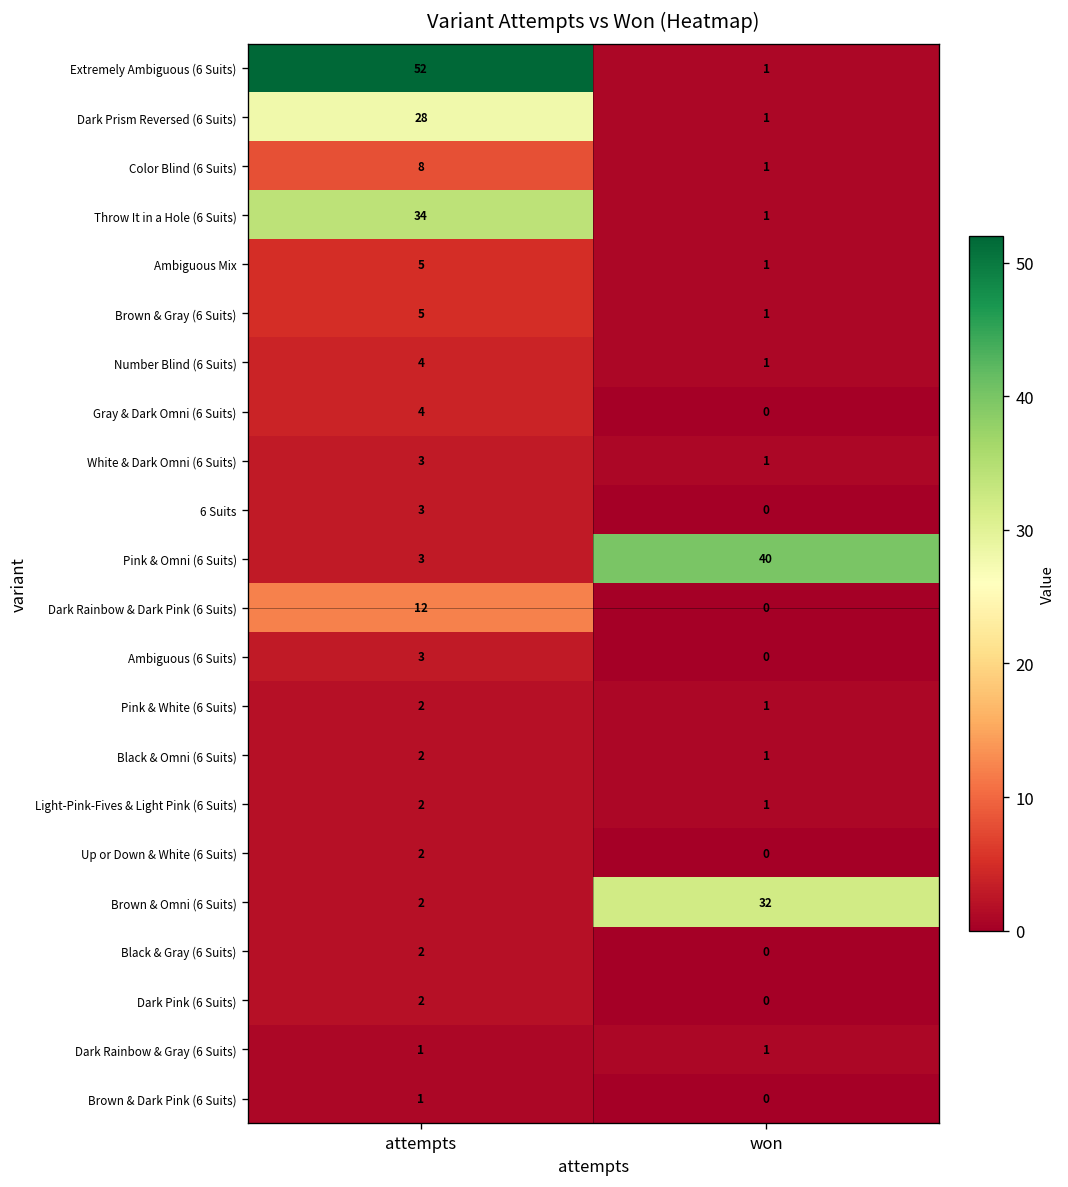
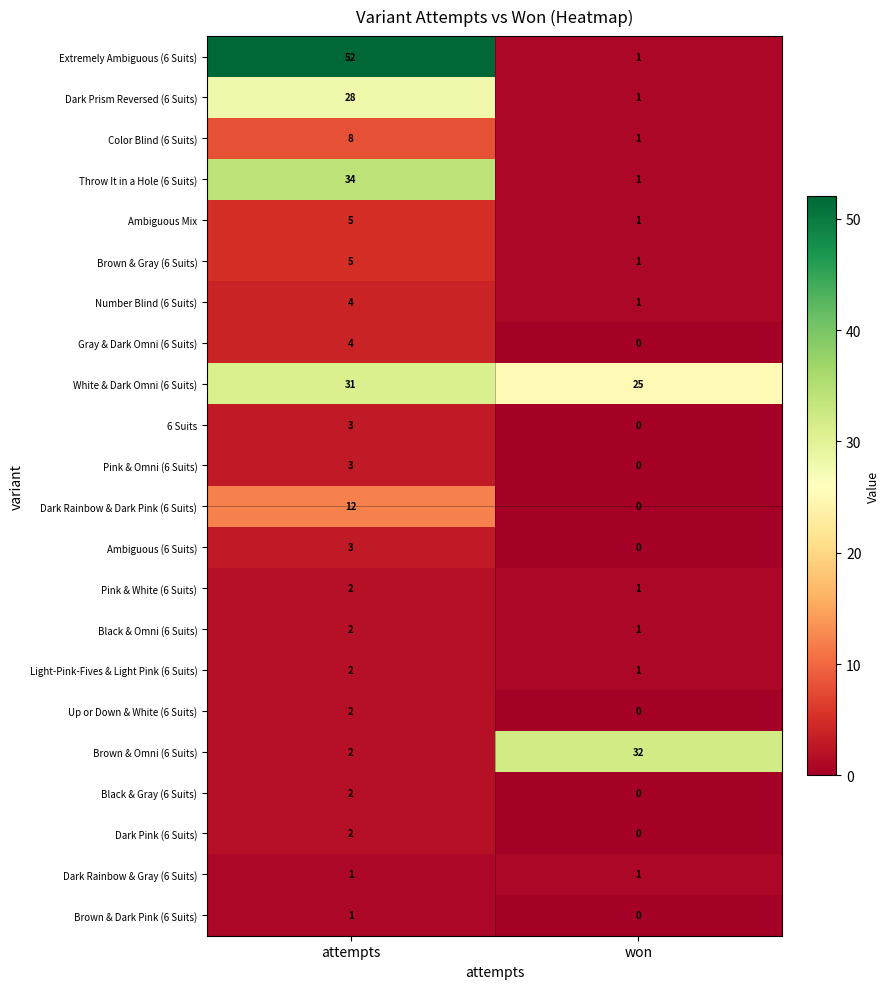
White & Dark Omni (6 Suits), attempts: 3 -> 31
White & Dark Omni (6 Suits), won: 1 -> 25
Pink & Omni (6 Suits), won: 40 -> 0
